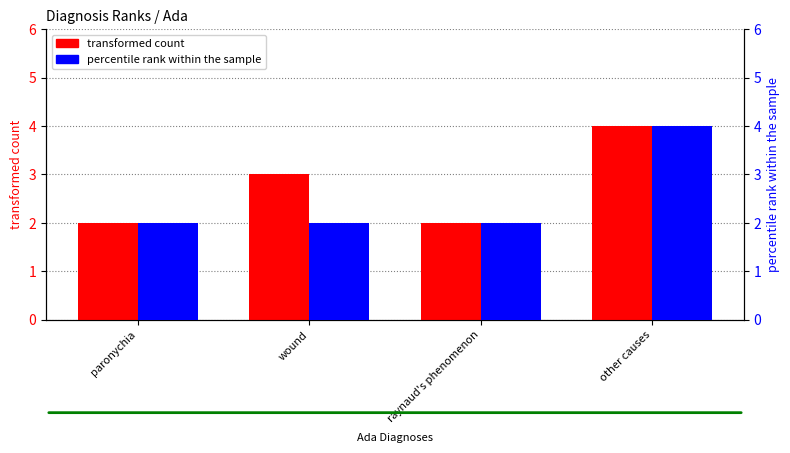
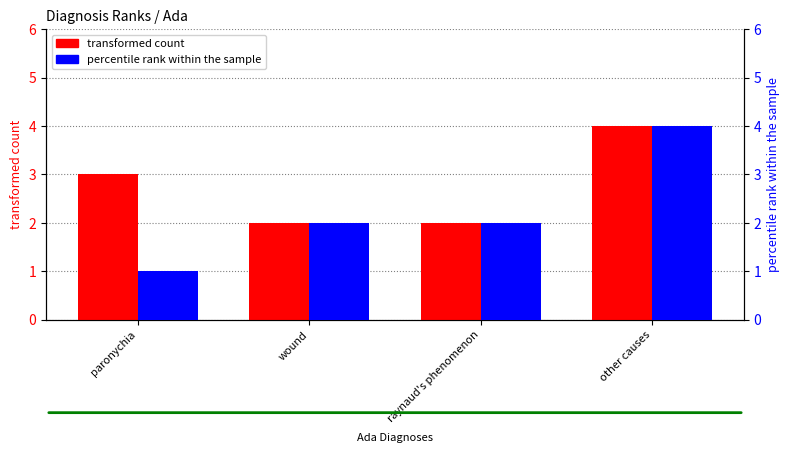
transformed count, paronychia: 2 -> 3
transformed count, wound: 3 -> 2
percentile rank within the sample, paronychia: 2 -> 1
